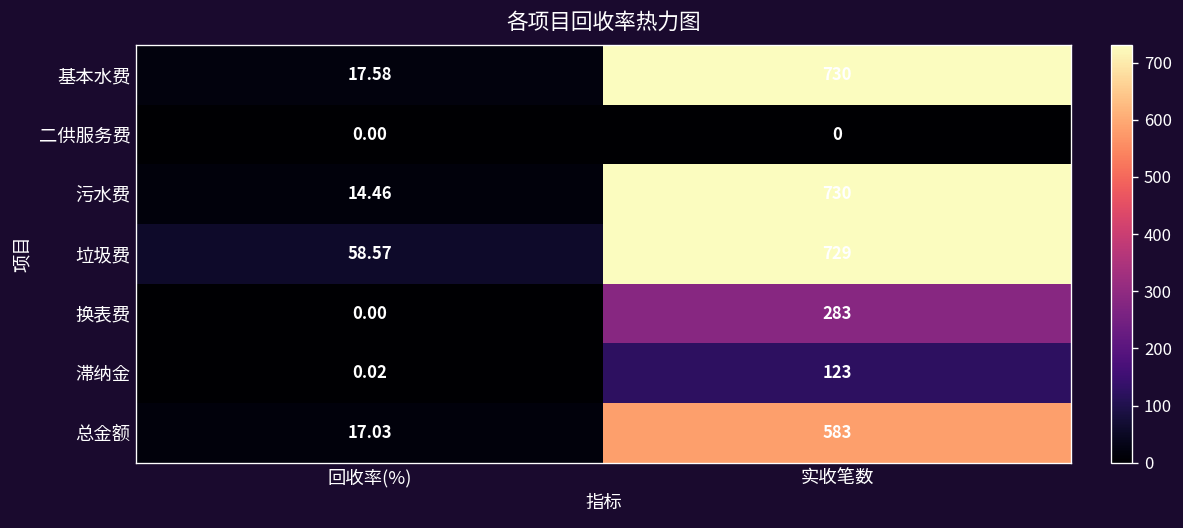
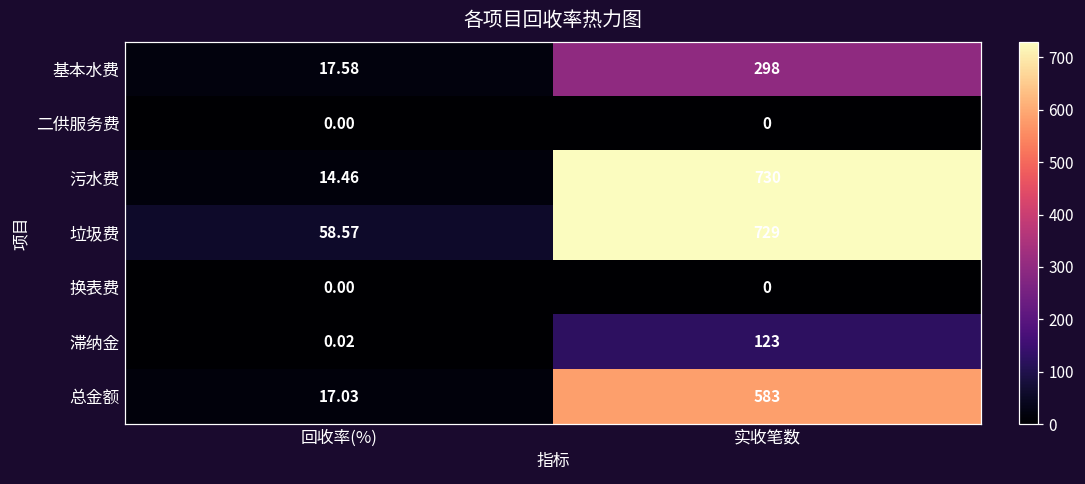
基本水费, 实收笔数: 730 -> 298
换表费, 实收笔数: 283 -> 0
